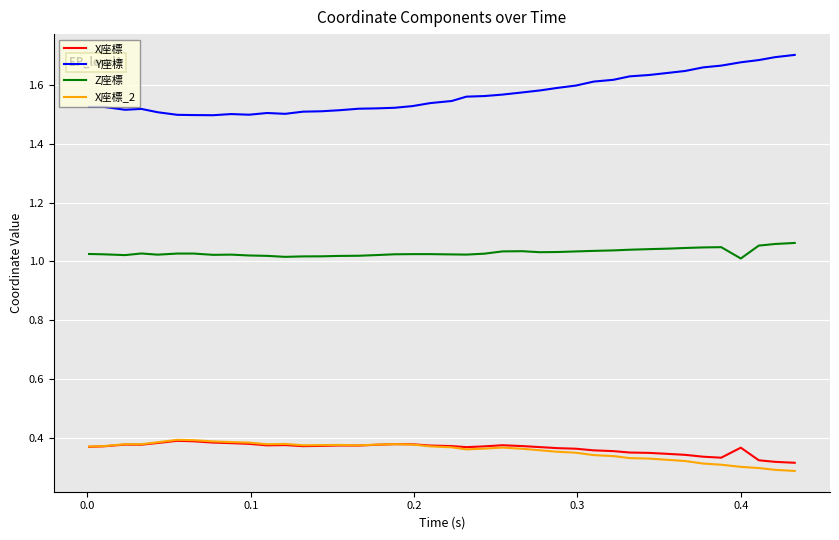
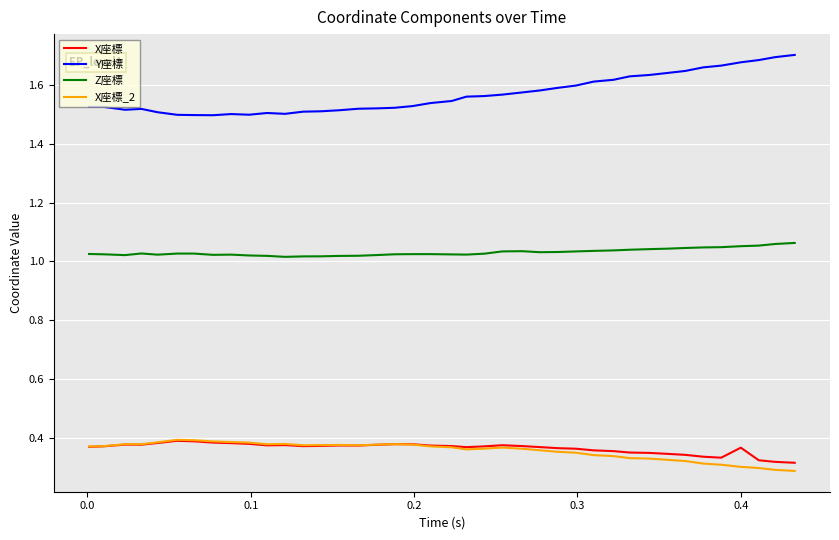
Z座標, 0.4: 1.01 -> 1.05
